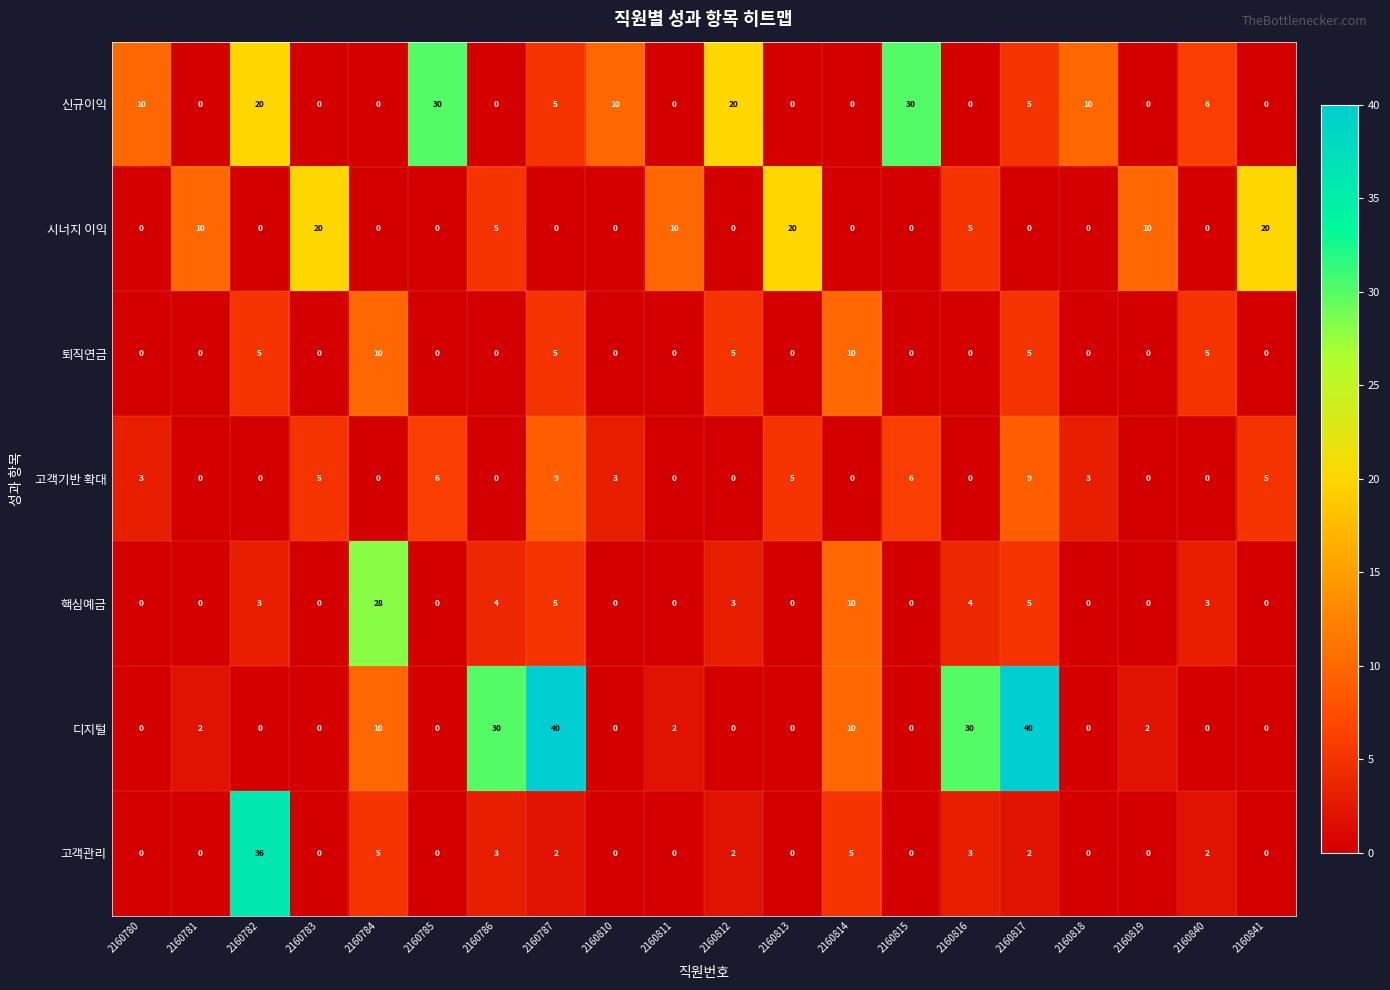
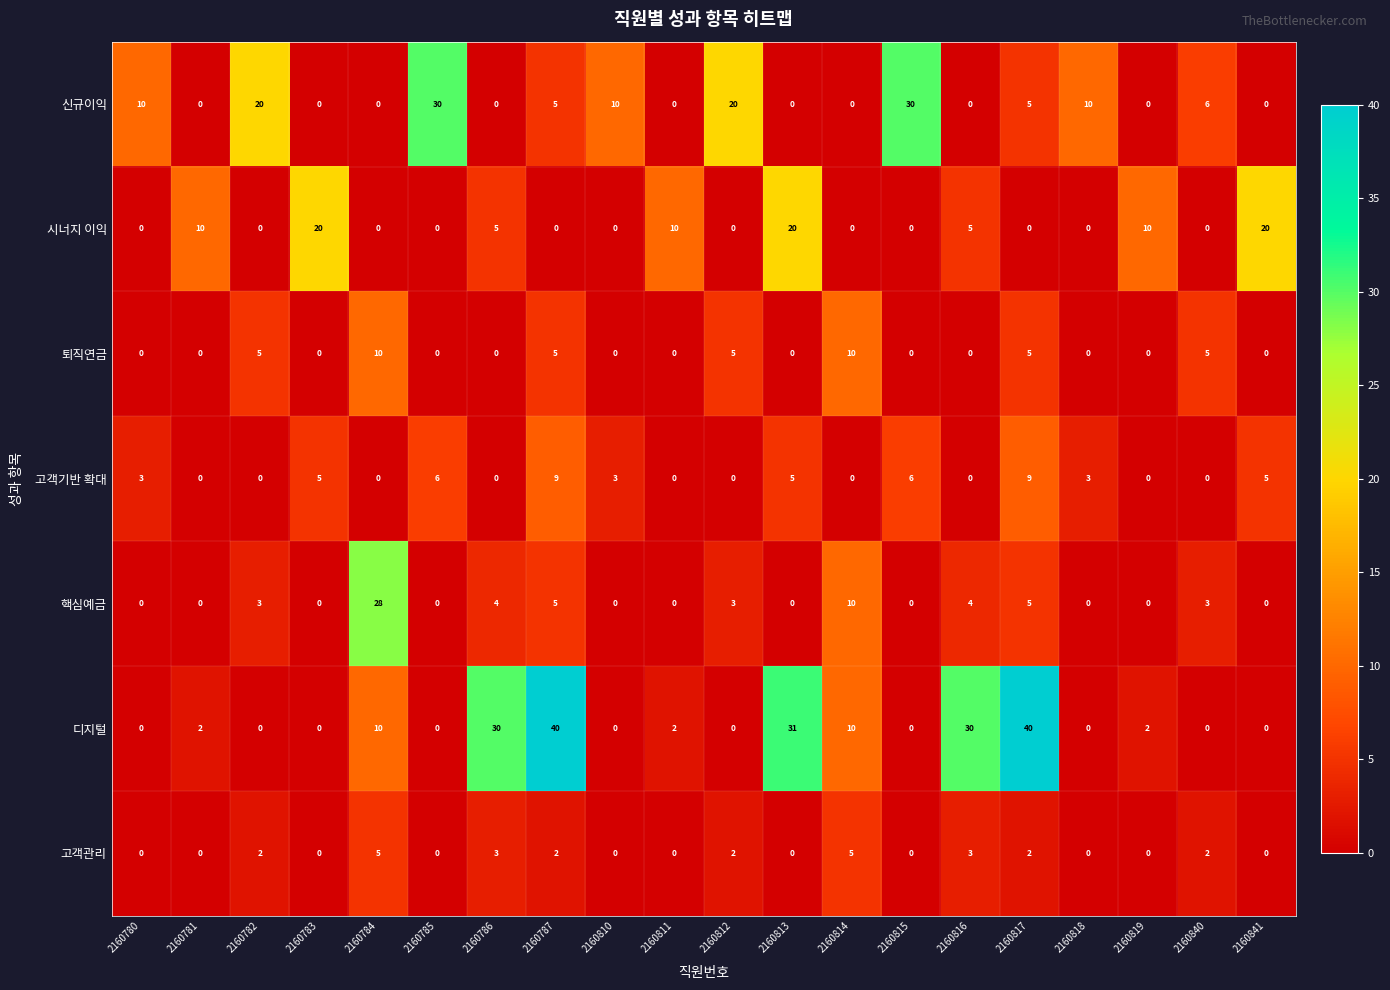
디지털, 2160813: 0 -> 31
고객관리, 2160782: 36 -> 2
